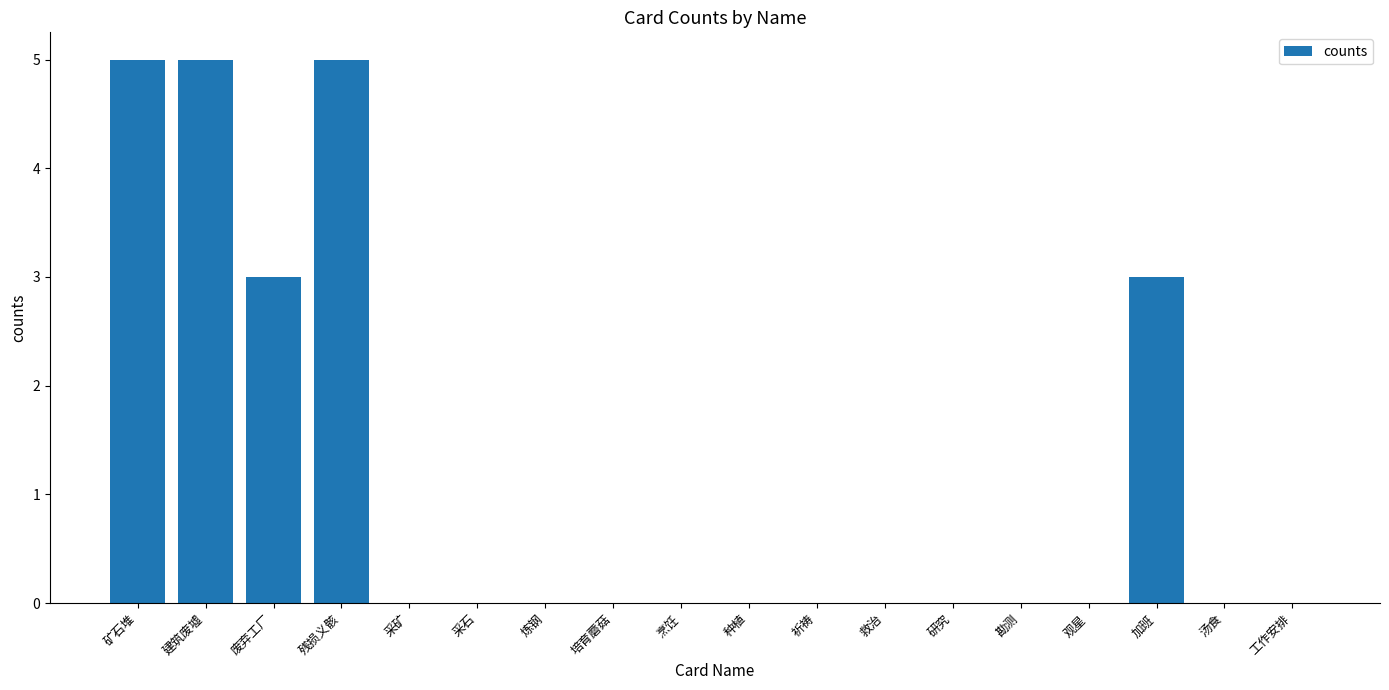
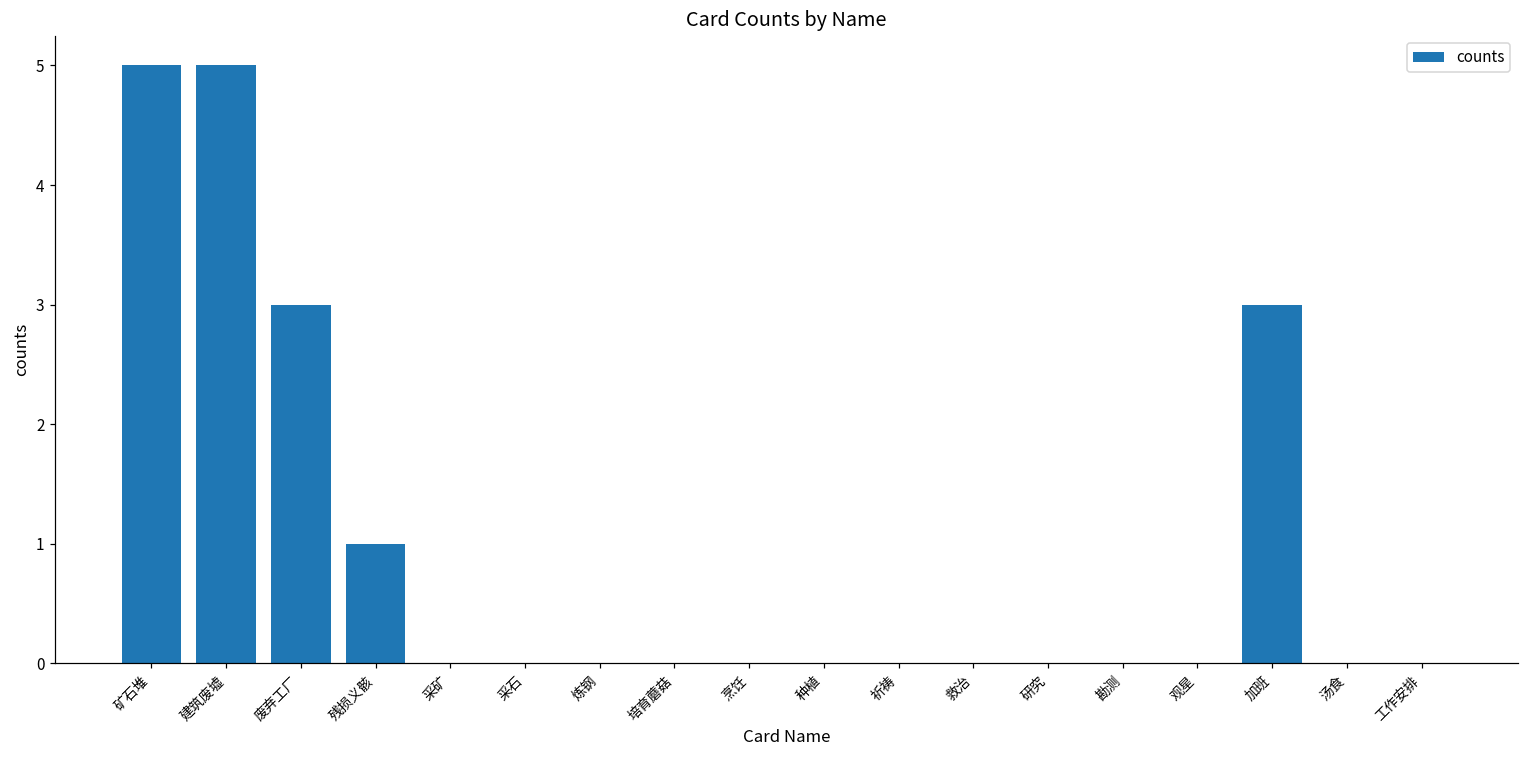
残损义骸: 5 -> 1
